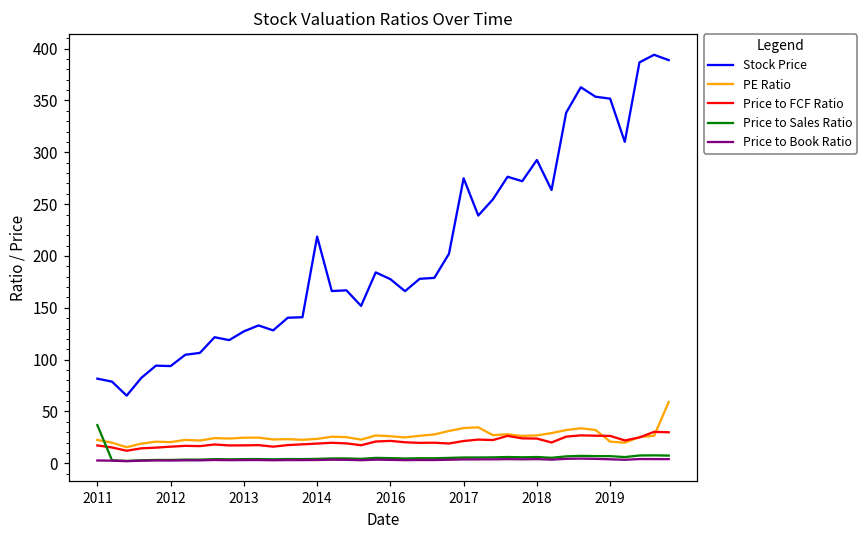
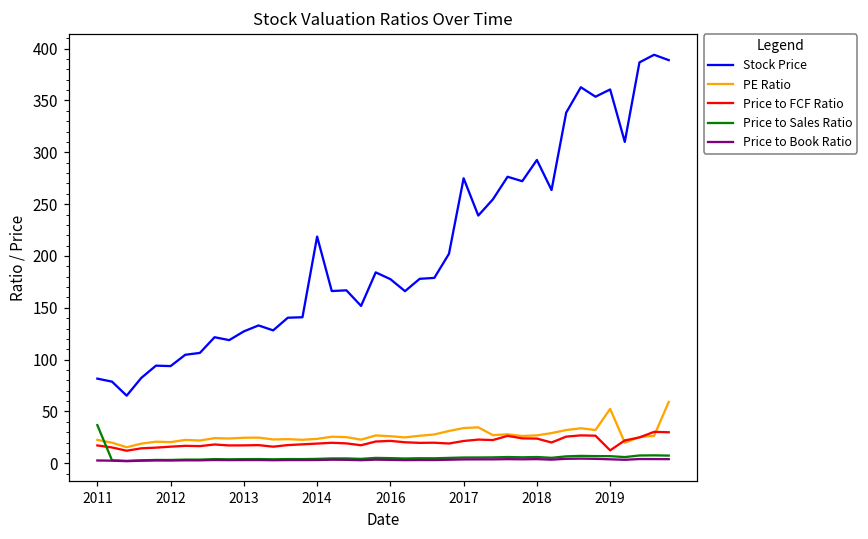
Stock Price, 2019: 350 -> 360
PE Ratio, 2019: 20 -> 50
Price to FCF Ratio, 2019: 30 -> 10
